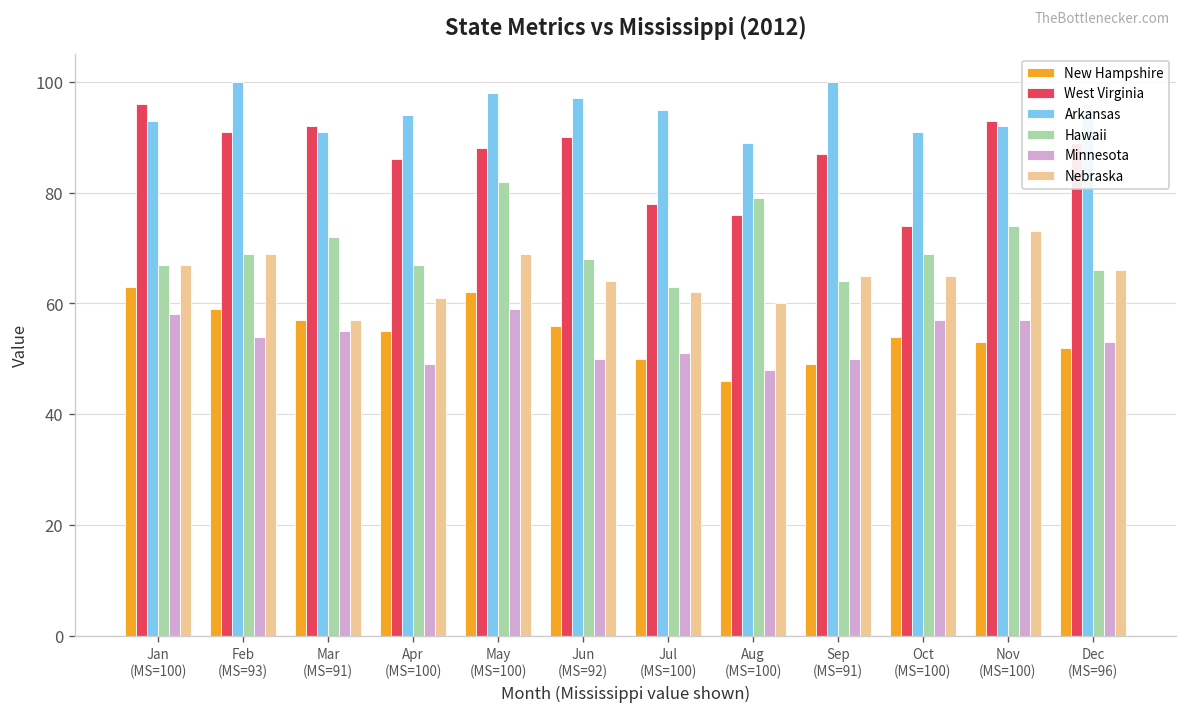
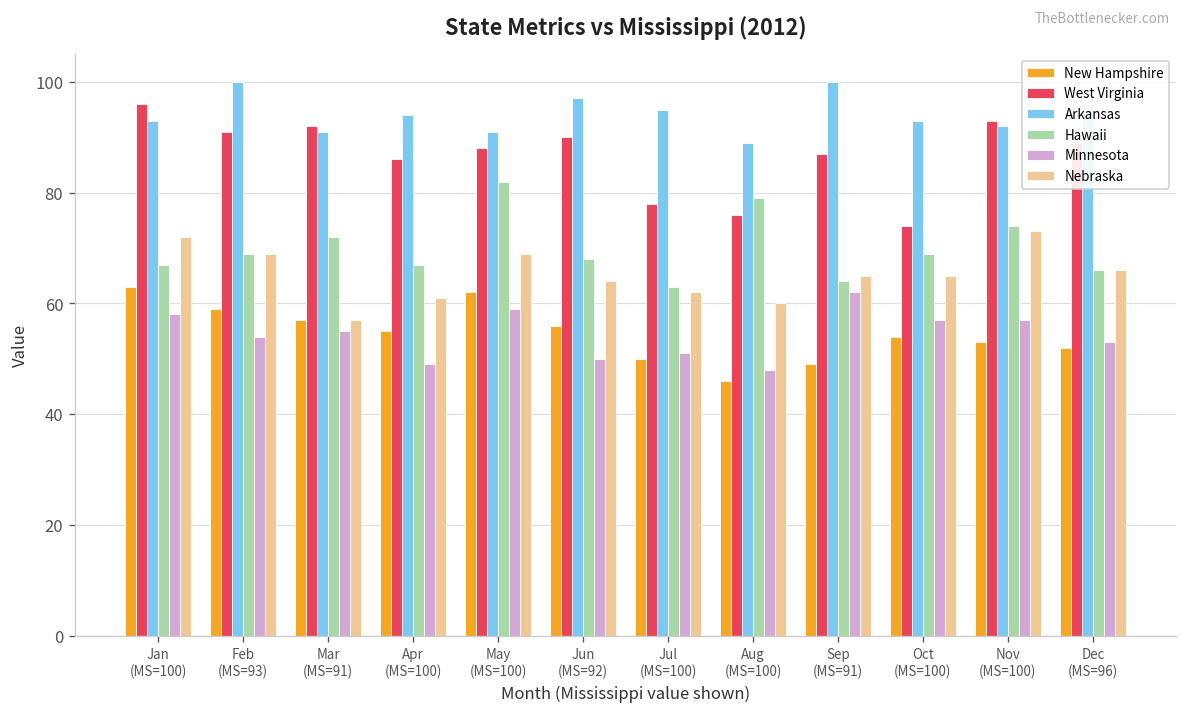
Nebraska, Jan (MS=100): 67 -> 72
Arkansas, May (MS=100): 98 -> 91
Minnesota, Sep (MS=91): 50 -> 62
Arkansas, Oct (MS=100): 91 -> 93
